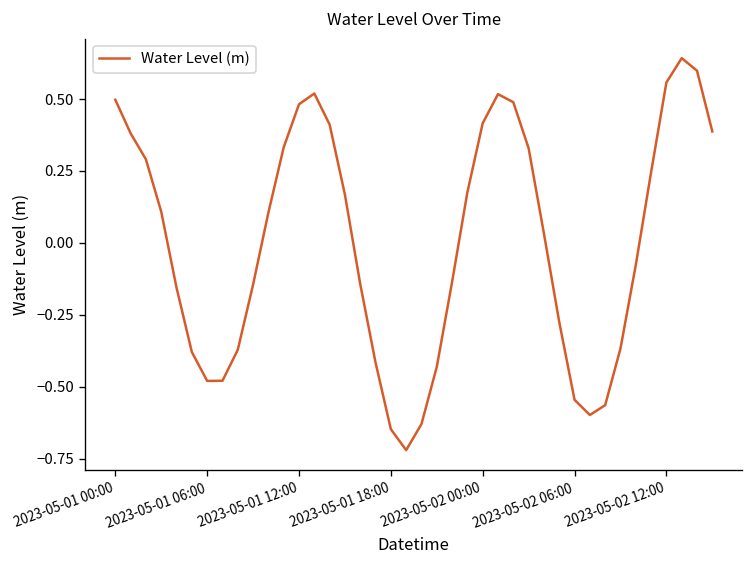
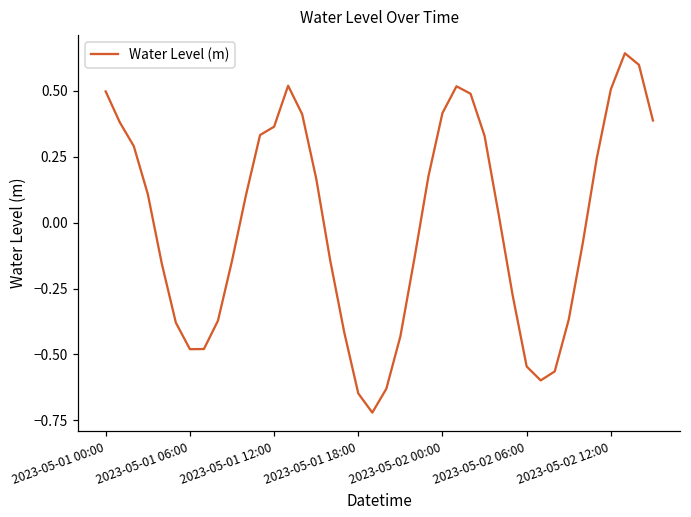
2023-05-01 12:00: 0.48 -> 0.36
2023-05-02 12:00: 0.56 -> 0.51
